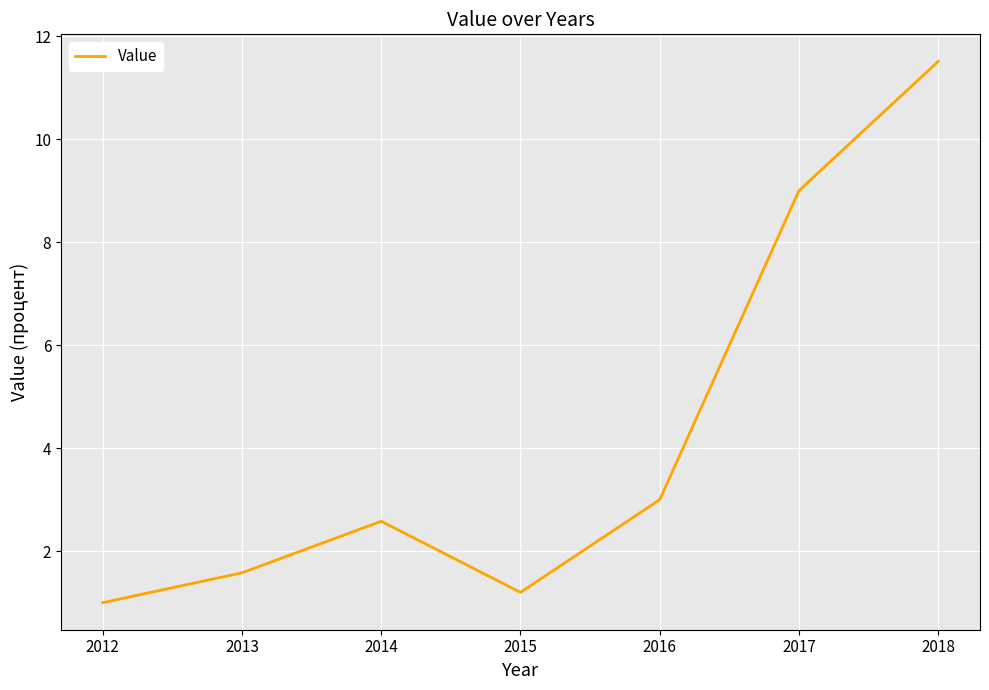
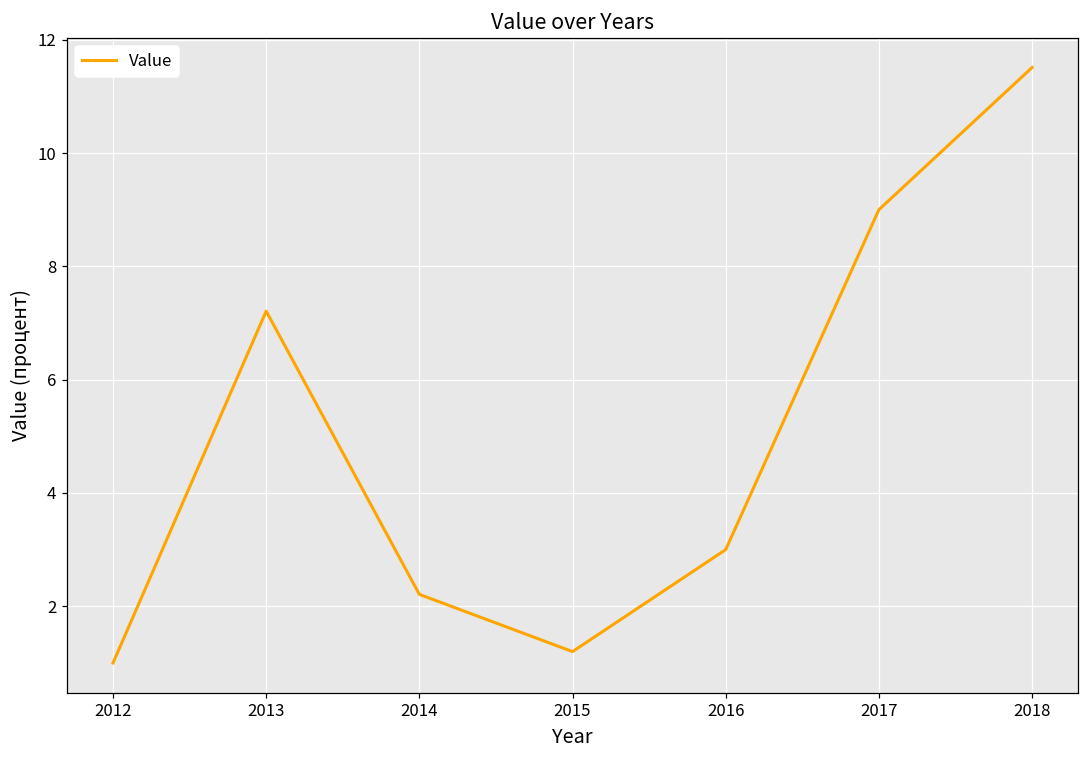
2013: 1.6 -> 7.2
2014: 2.6 -> 2.2
